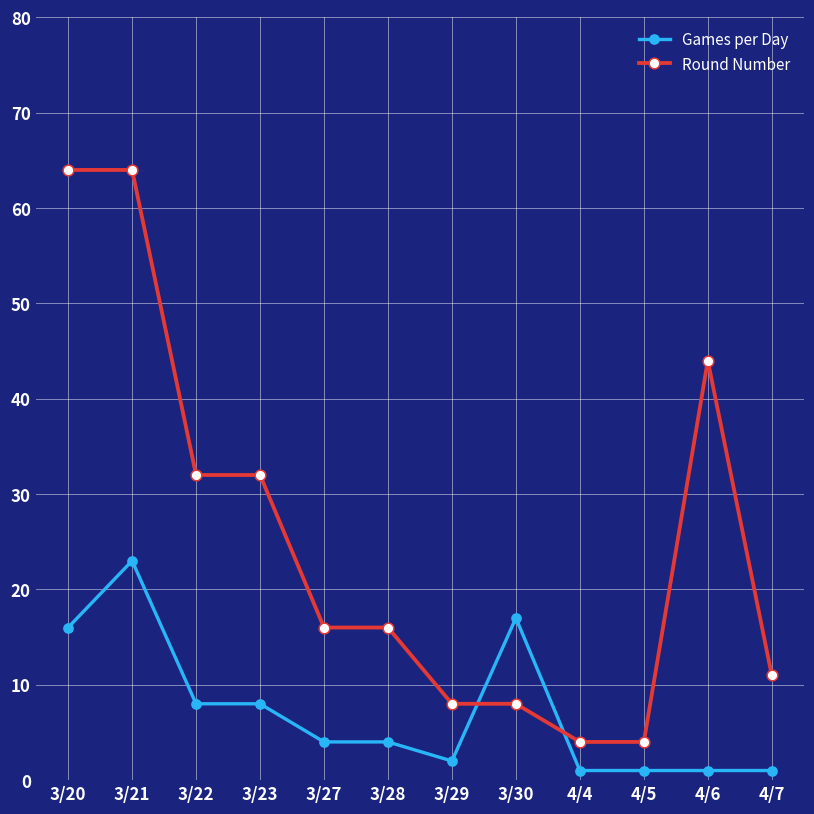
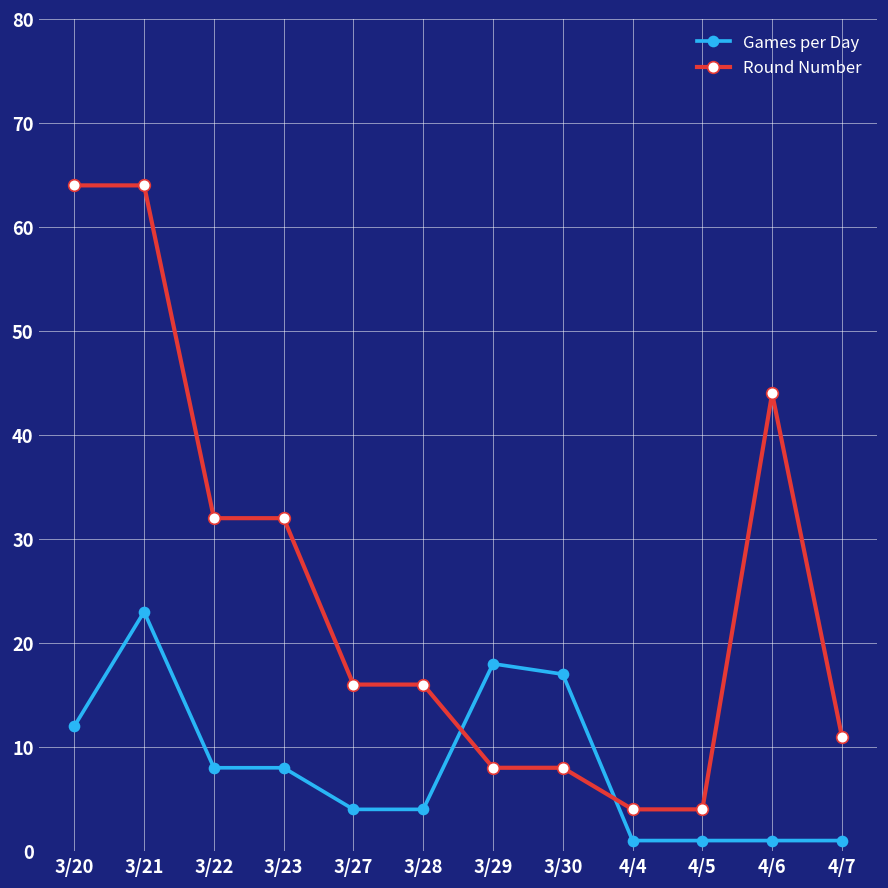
Games per Day, 3/20: 16 -> 12
Games per Day, 3/29: 2 -> 18
